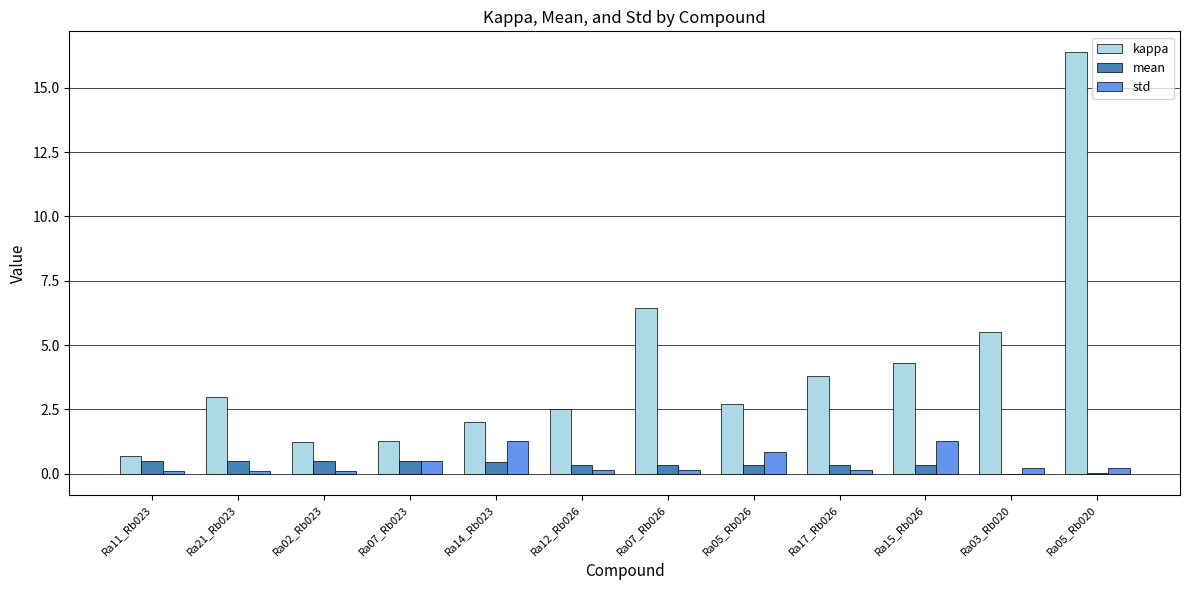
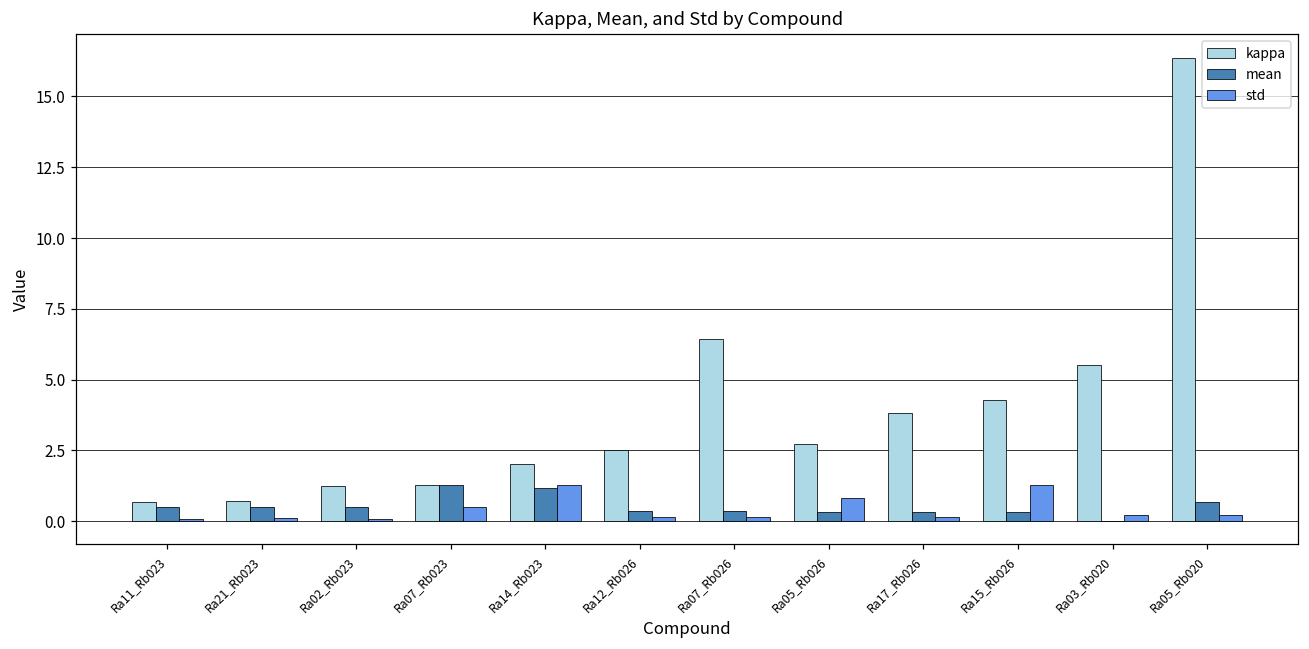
kappa, Ra21_Rb023: 3.0 -> 0.7
mean, Ra07_Rb023: 0.5 -> 1.3
mean, Ra14_Rb023: 0.5 -> 1.2
mean, Ra05_Rb020: 0.0 -> 0.7
